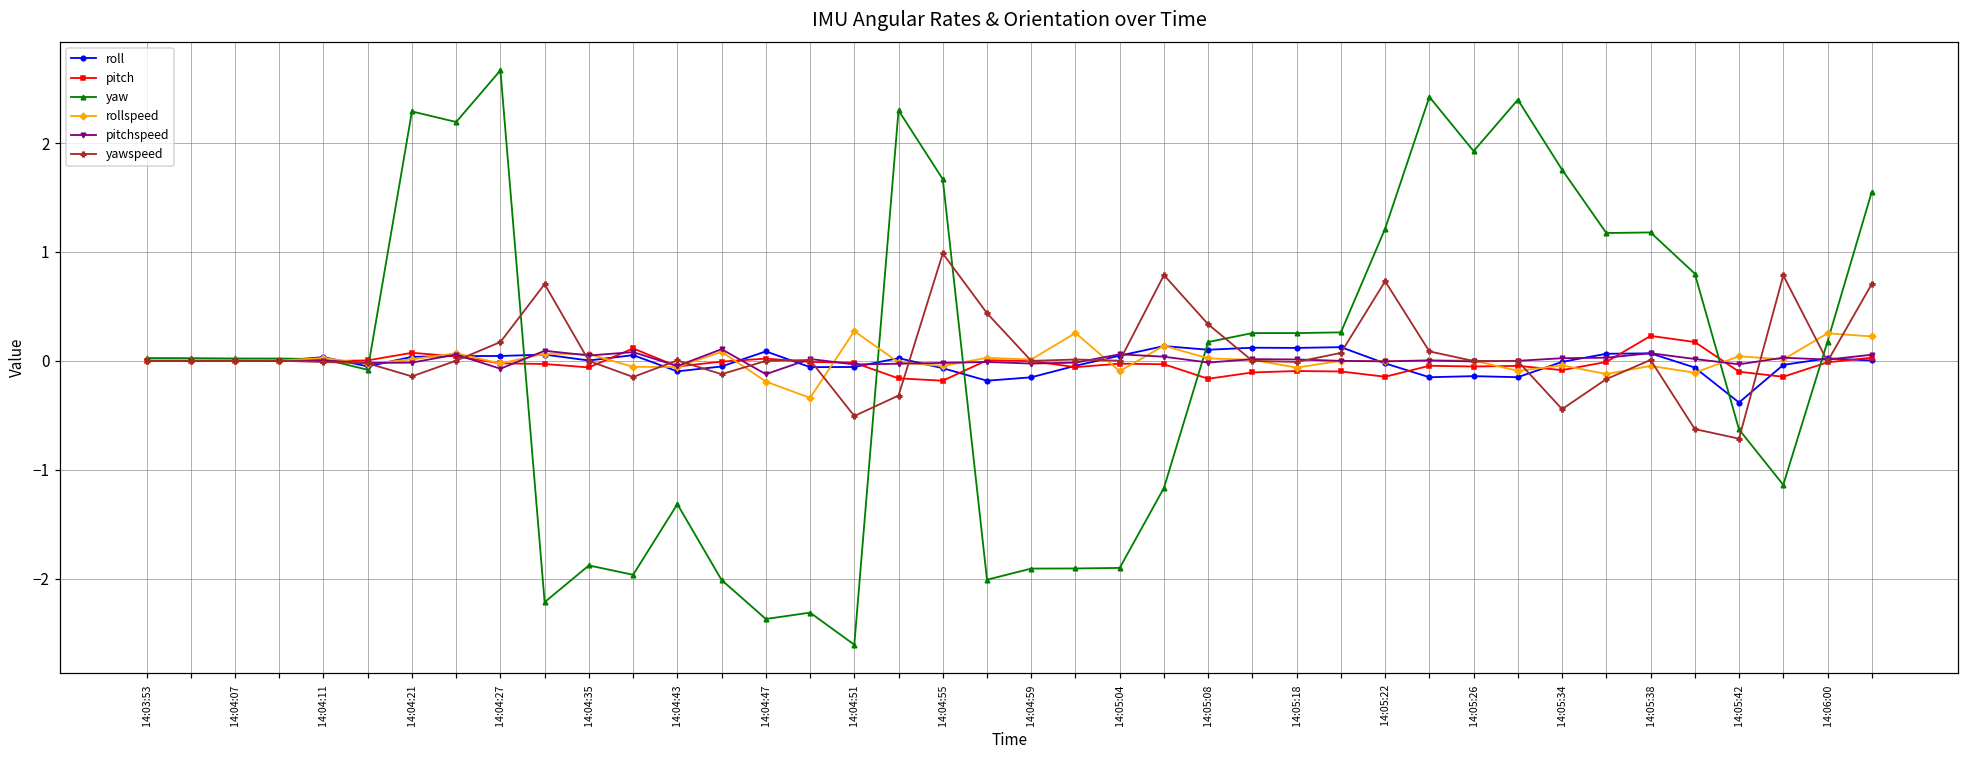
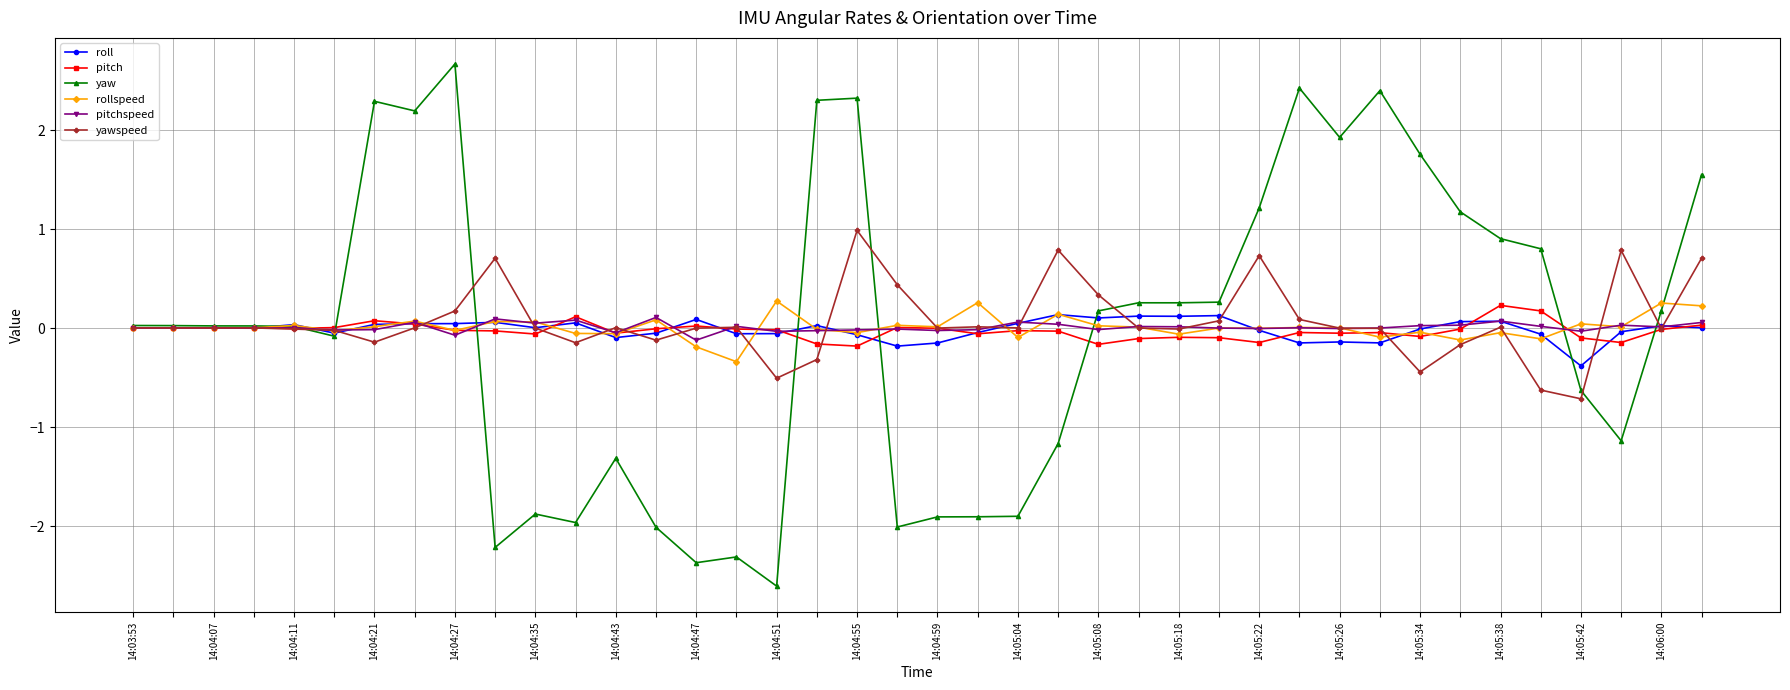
yaw, 14:04:55: 1.7 -> 2.3
yaw, 14:05:38: 1.2 -> 0.9
